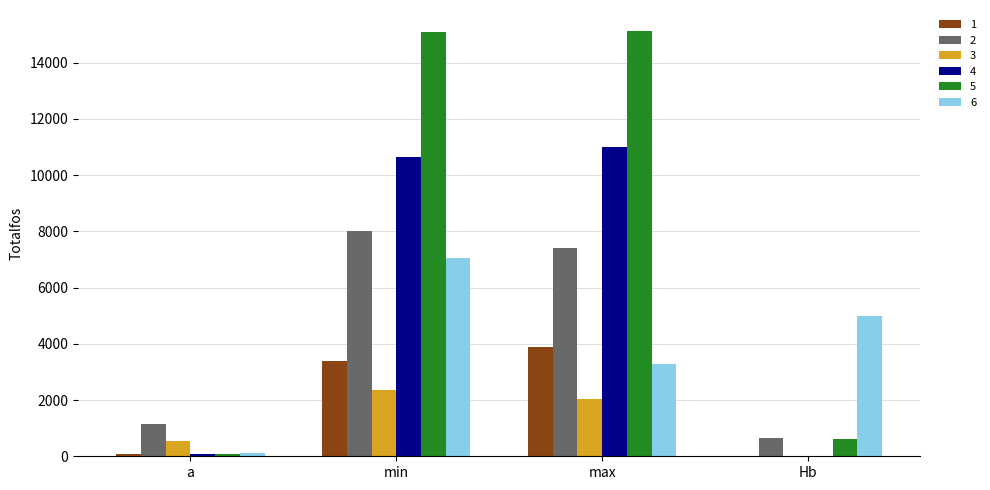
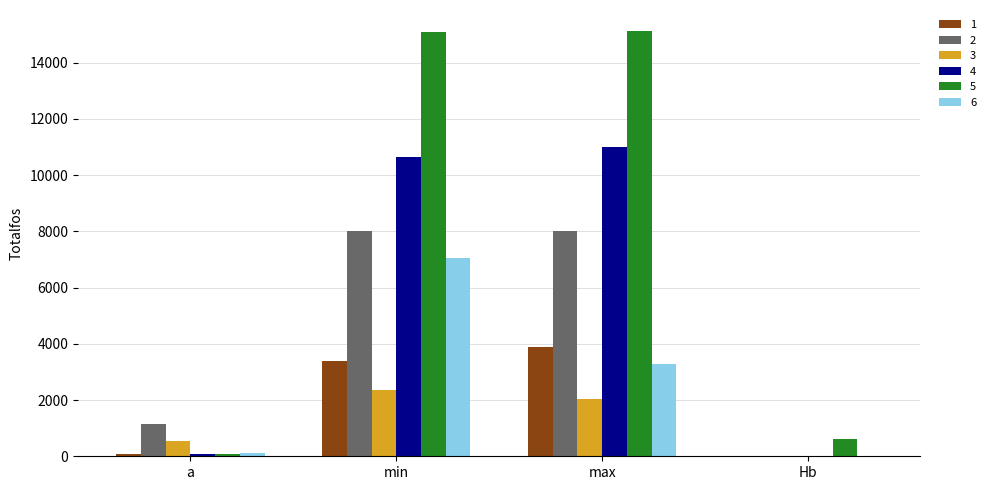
2, max: 7400 -> 8000
2, Hb: 600 -> 0
6, Hb: 5000 -> 0
